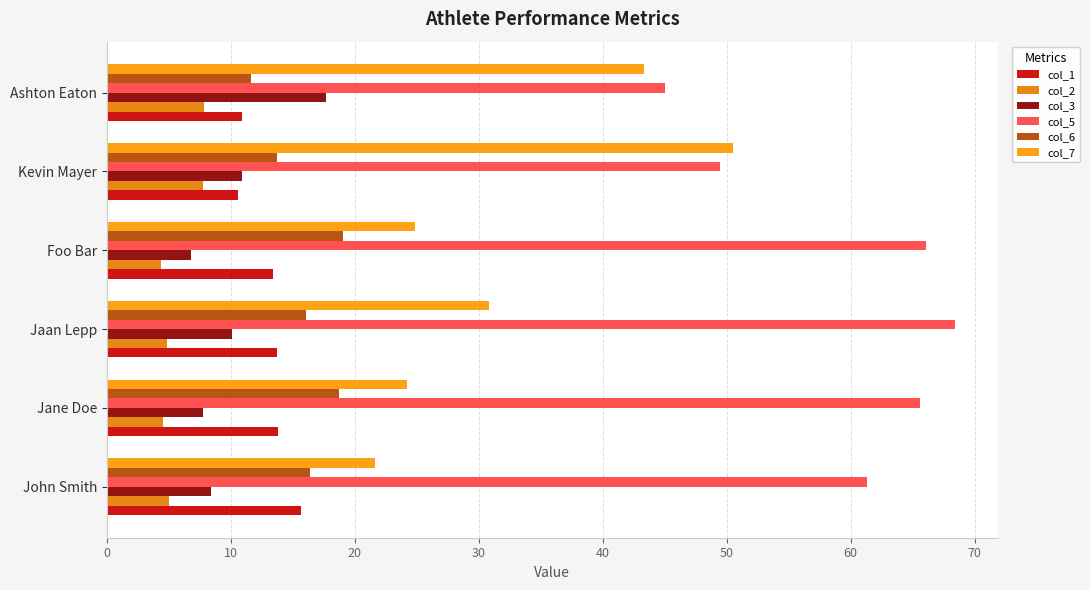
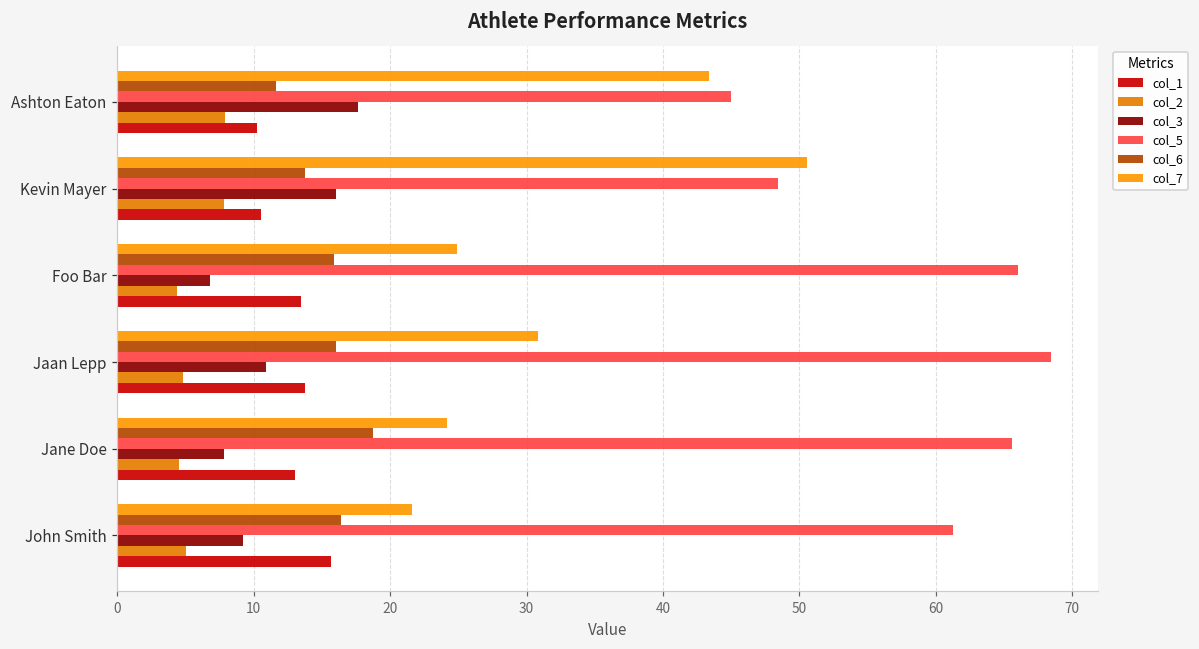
col_1, Ashton Eaton: 10.9 -> 10.2
col_5, Kevin Mayer: 49.5 -> 48.4
col_3, Kevin Mayer: 10.9 -> 16.0
col_6, Foo Bar: 19.1 -> 15.9
col_3, Jaan Lepp: 10.1 -> 10.9
col_1, Jane Doe: 13.8 -> 13.0
col_3, John Smith: 8.4 -> 9.2
